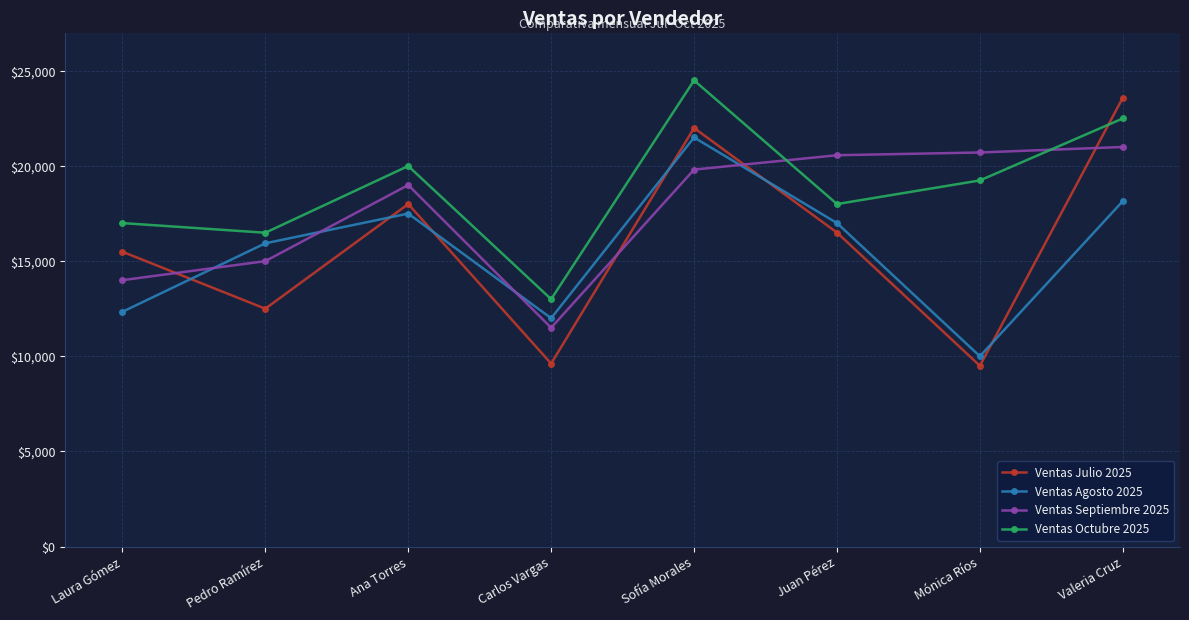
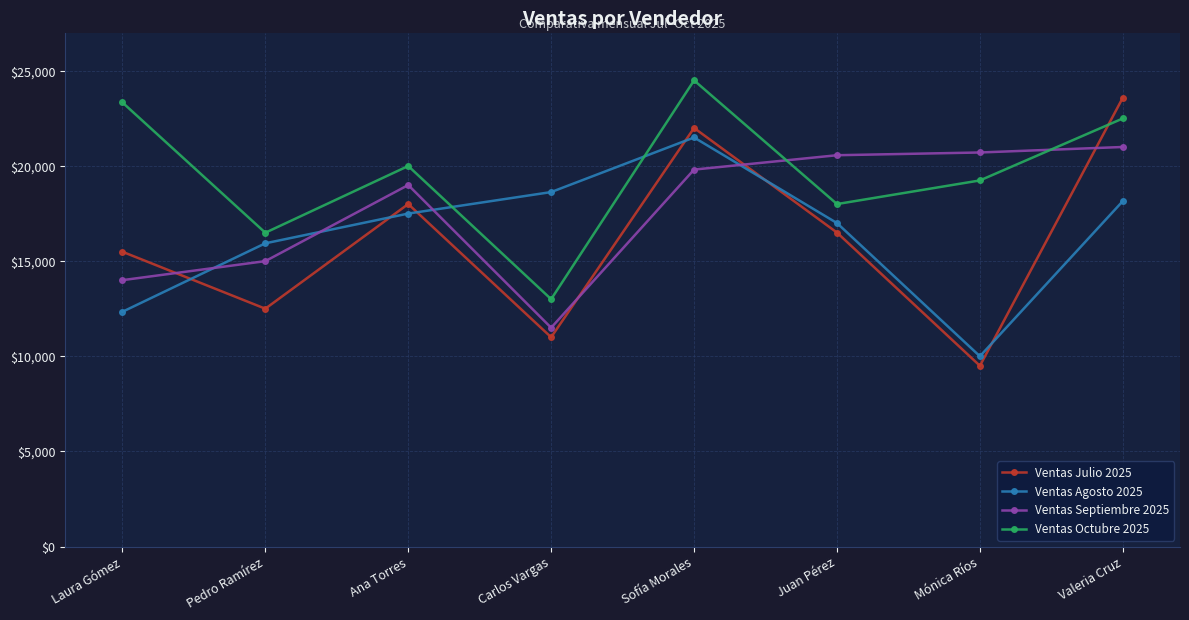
Ventas Octubre 2025, Laura Gómez: $17,000 -> $23,300
Ventas Julio 2025, Carlos Vargas: $9,600 -> $11,000
Ventas Agosto 2025, Carlos Vargas: $12,000 -> $18,600
